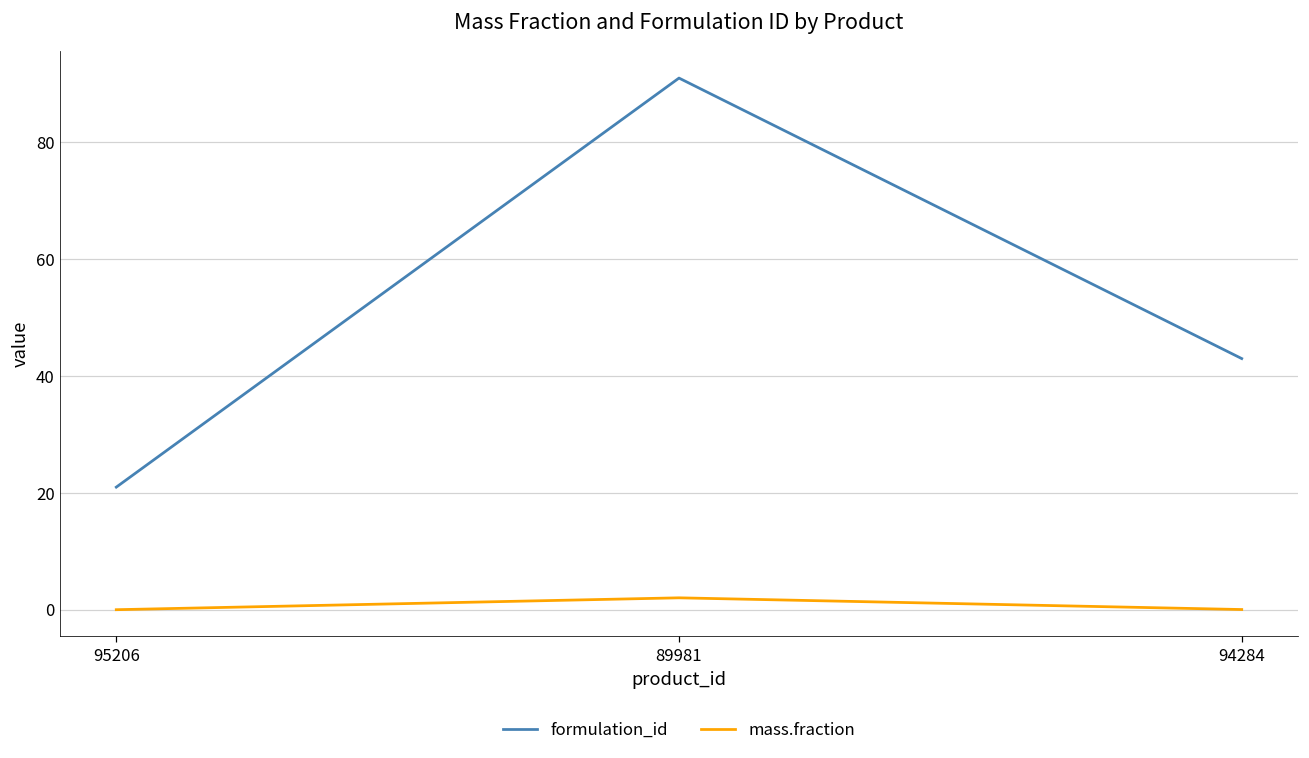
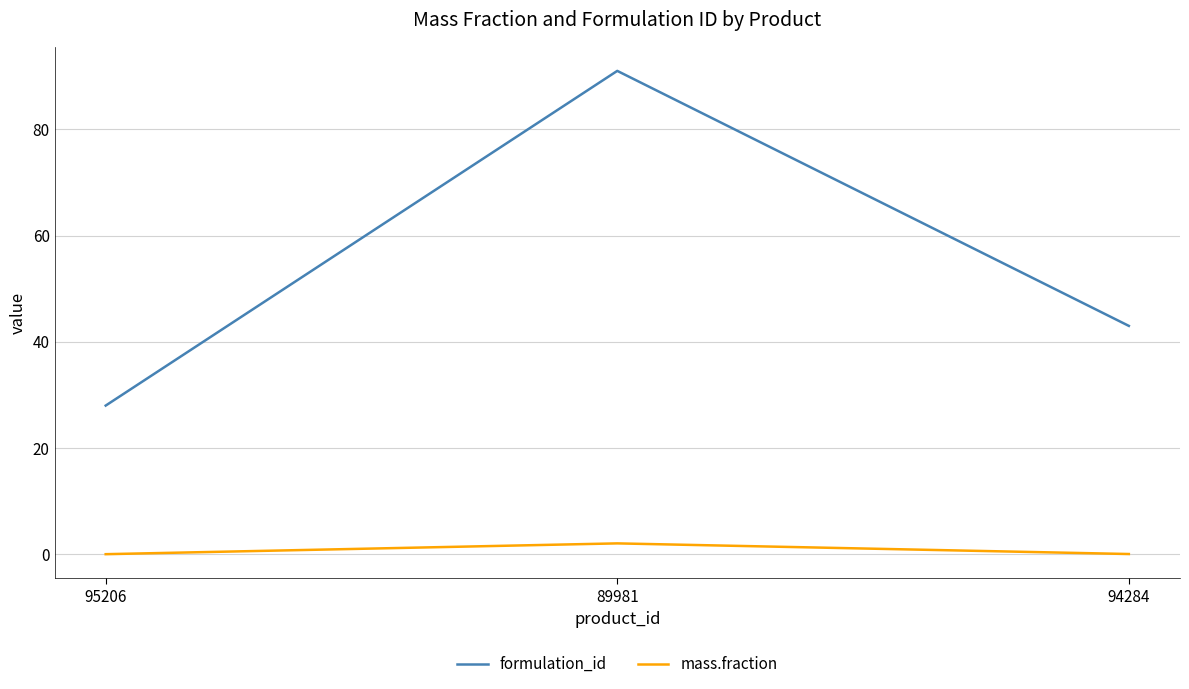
formulation_id, 95206: 21 -> 28
